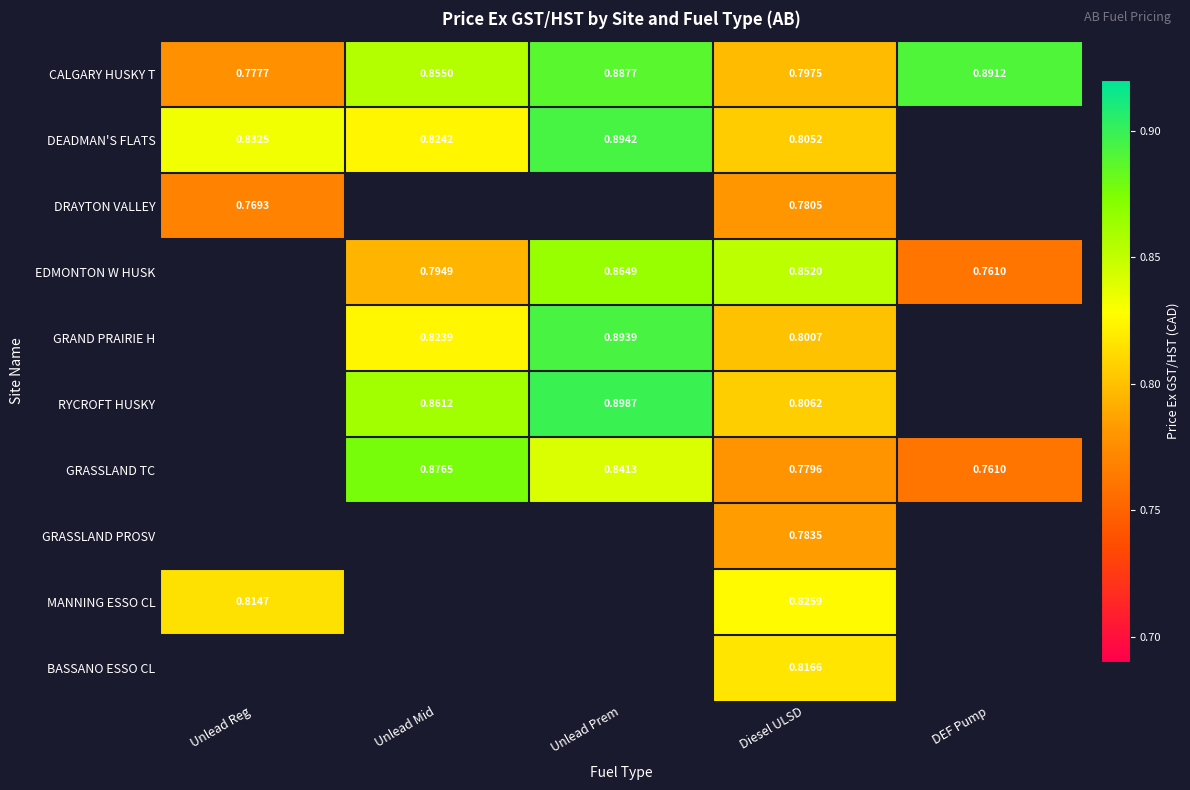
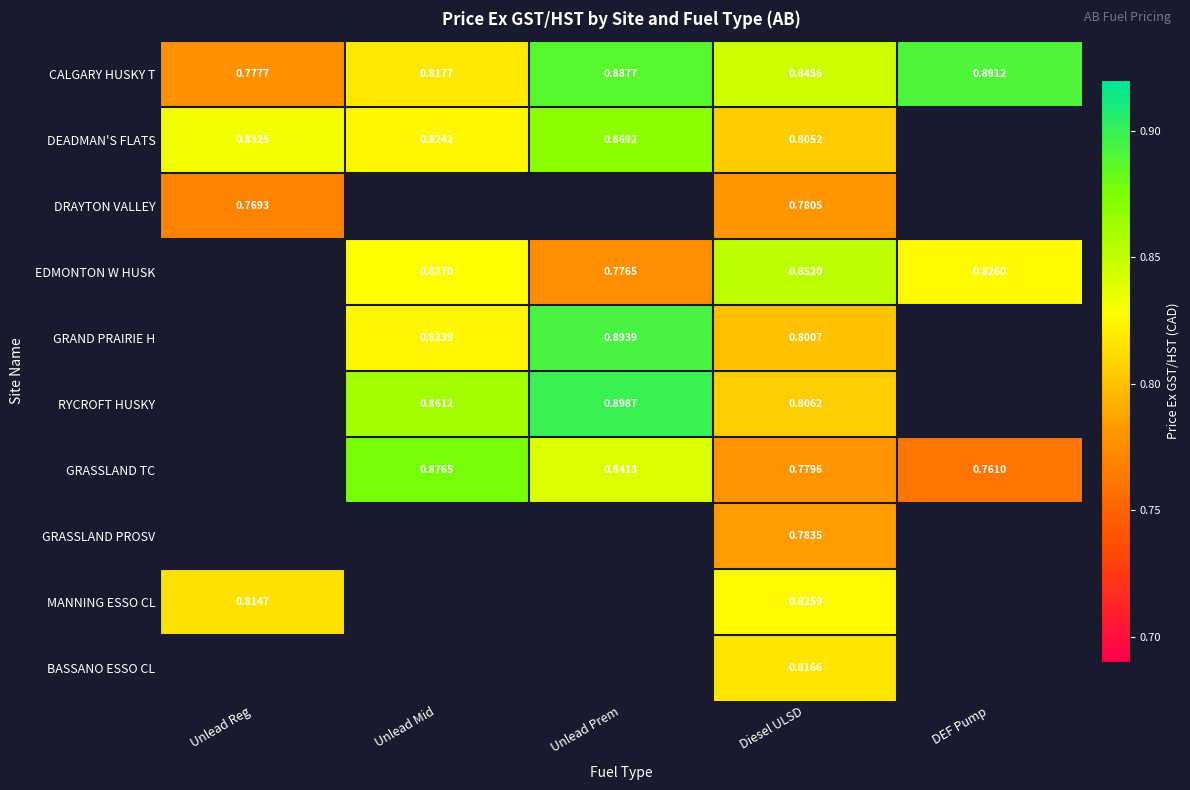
CALGARY HUSKY T, Unlead Mid: 0.8550 -> 0.8177
CALGARY HUSKY T, Diesel ULSD: 0.7975 -> 0.8456
DEADMAN'S FLATS, Unlead Prem: 0.8942 -> 0.8692
EDMONTON W HUSK, Unlead Mid: 0.7949 -> 0.8270
EDMONTON W HUSK, Unlead Prem: 0.8649 -> 0.7765
EDMONTON W HUSK, DEF Pump: 0.7610 -> 0.8260
